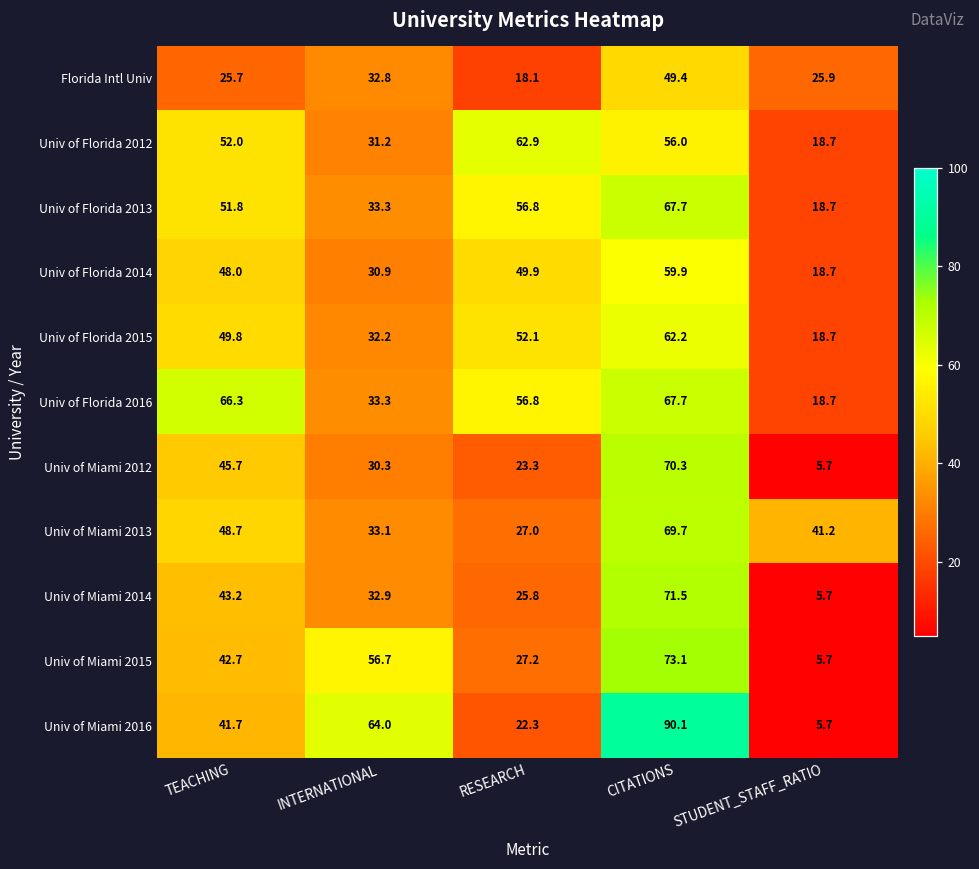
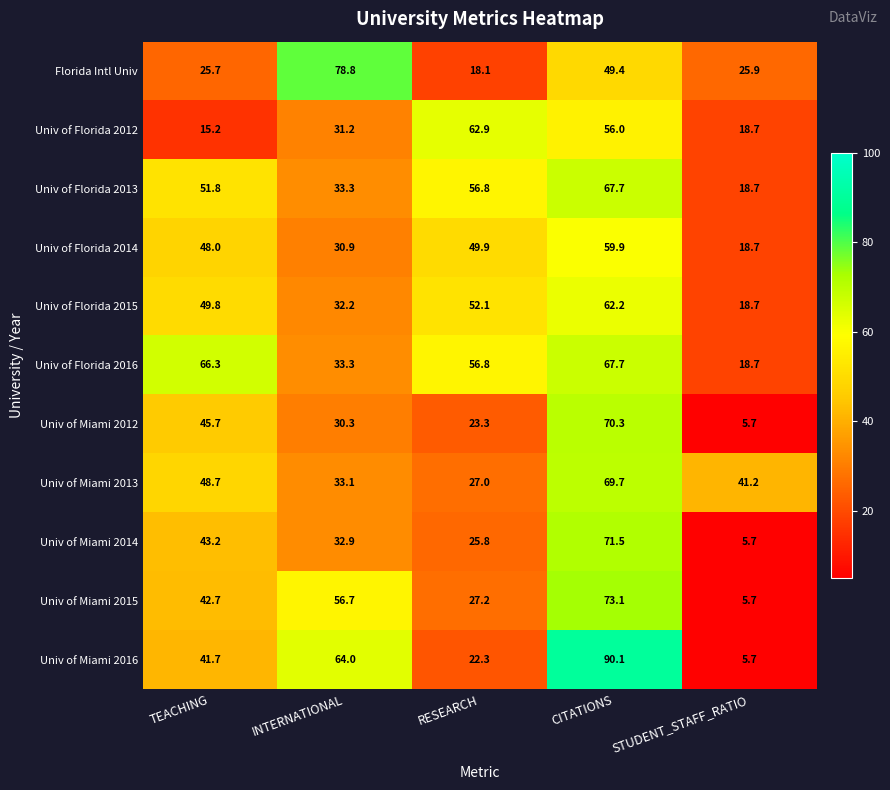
Florida Intl Univ, INTERNATIONAL: 32.8 -> 78.8
Univ of Florida 2012, TEACHING: 52.0 -> 15.2
